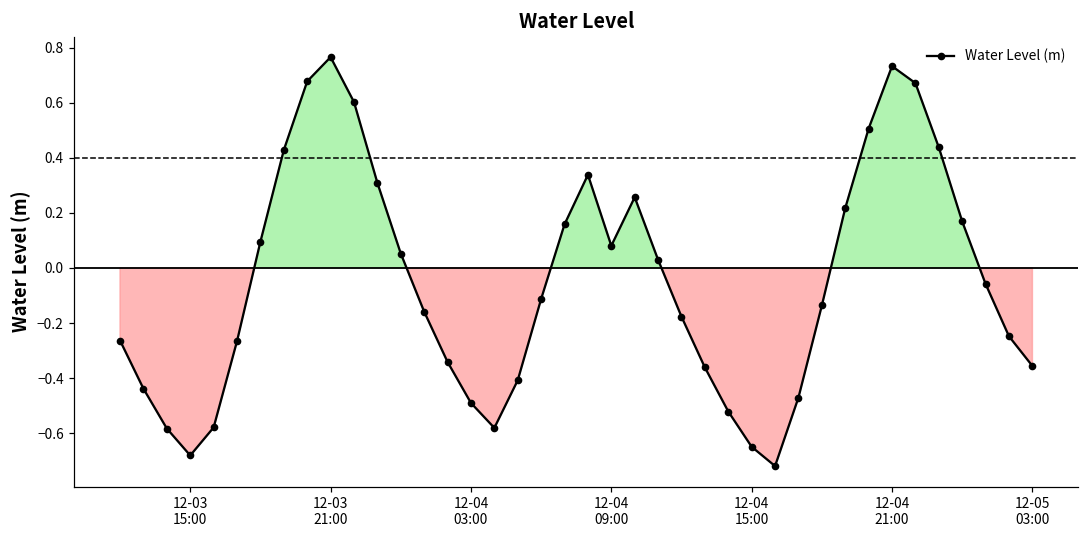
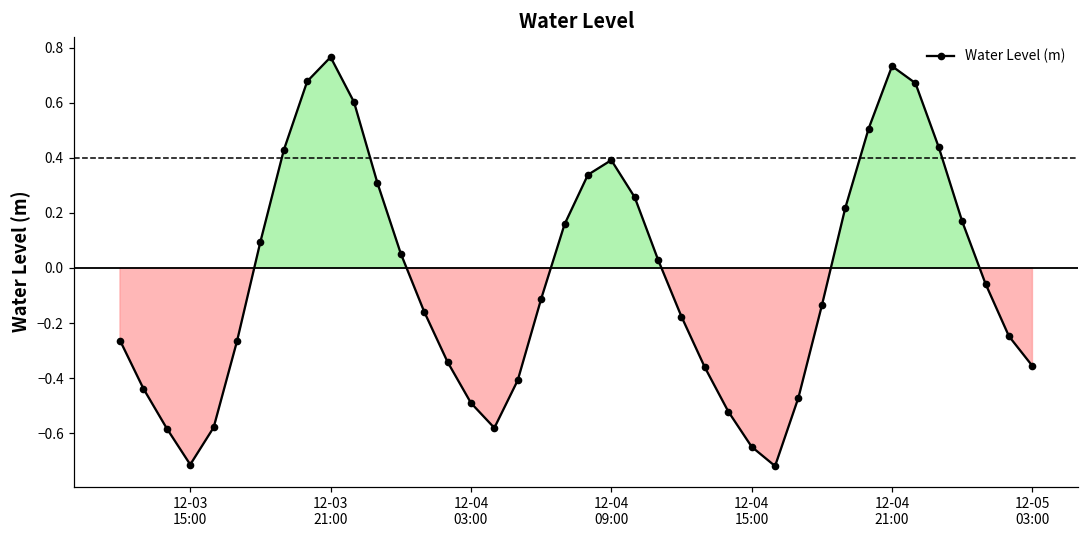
12-03 15:00: -0.68 -> -0.71
12-04 09:00: 0.08 -> 0.39
